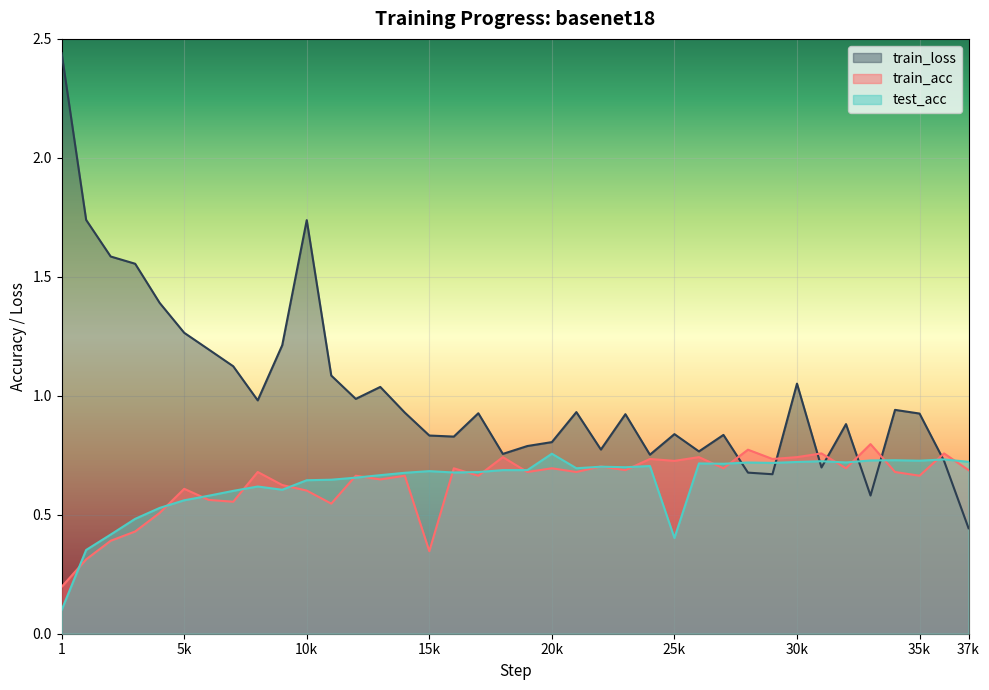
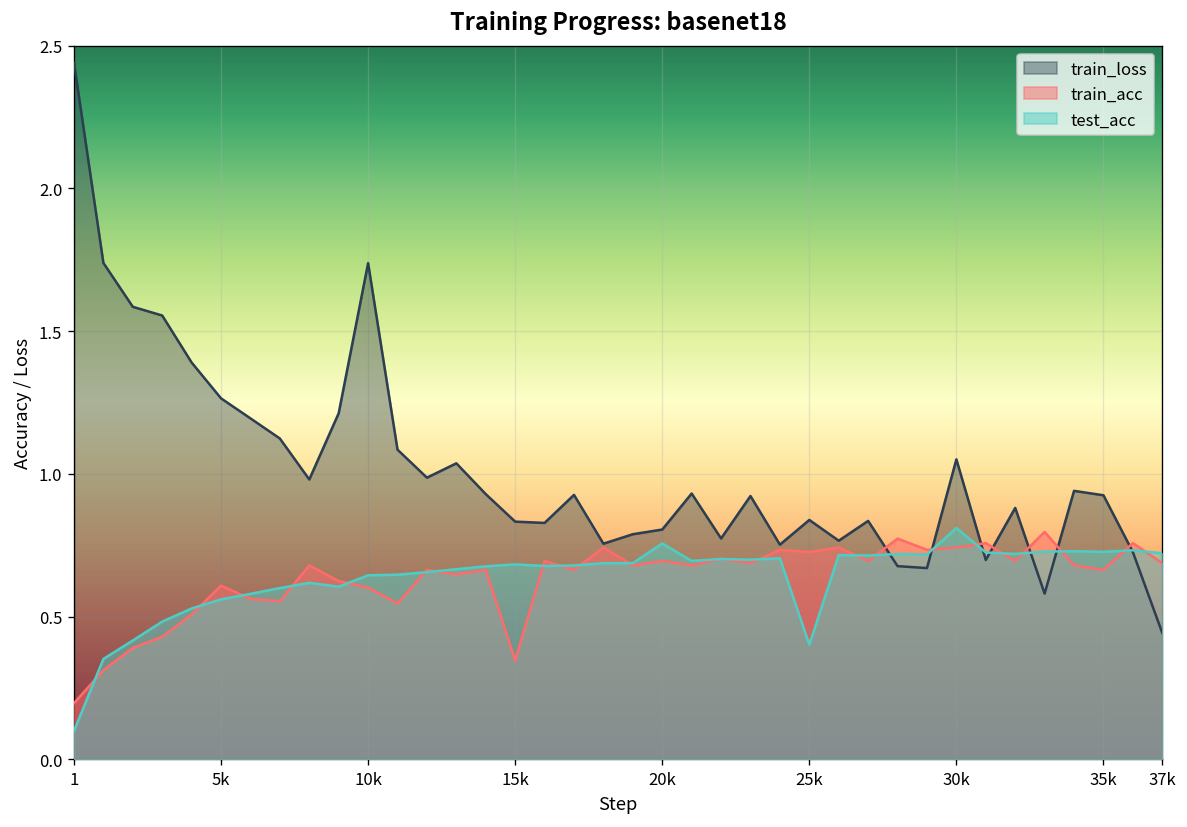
test_acc, 30k: 0.72 -> 0.81
